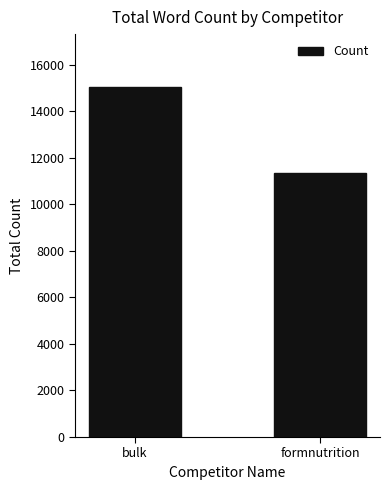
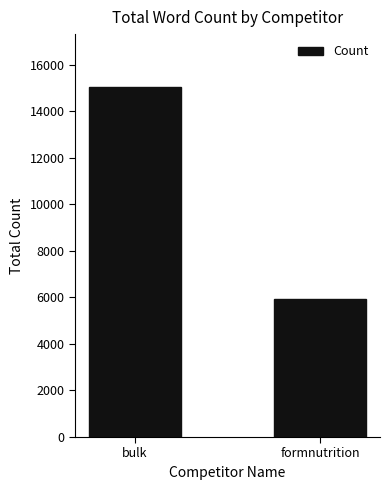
formnutrition: 11300 -> 5900
